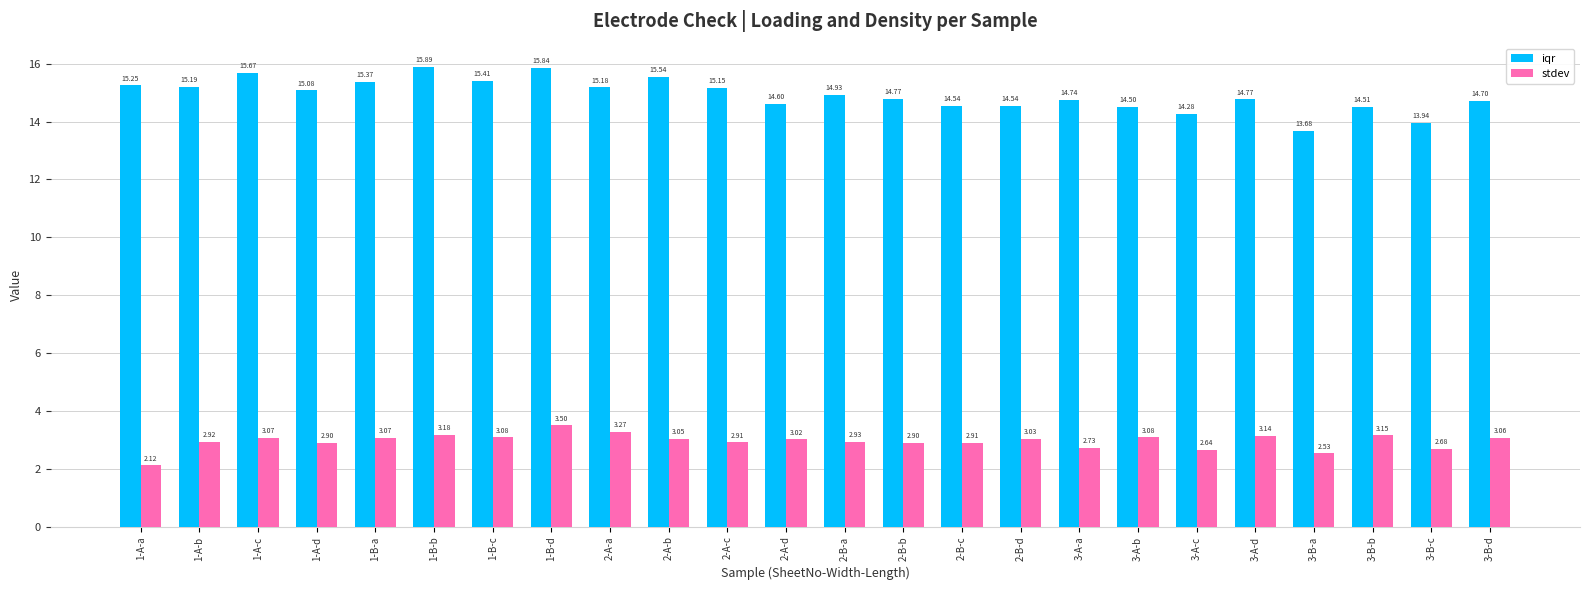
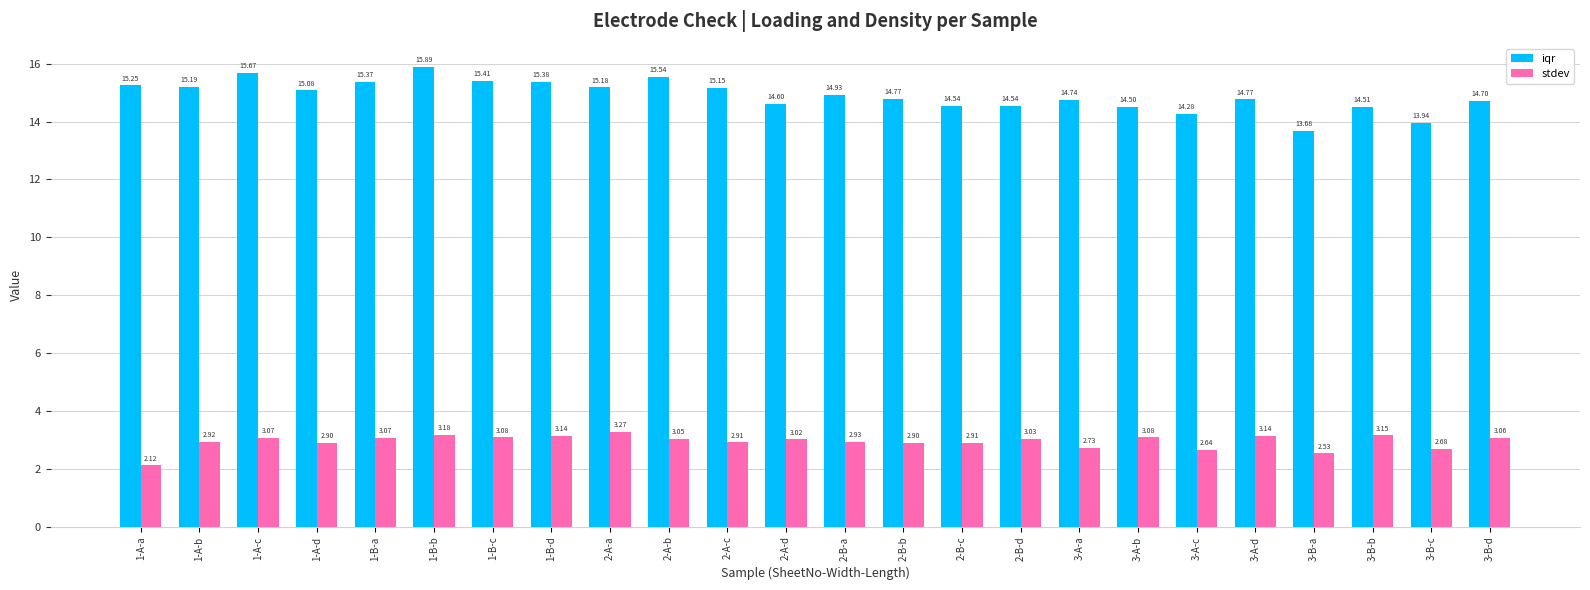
iqr, 1-B-d: 15.84 -> 15.38
stdev, 1-B-d: 3.50 -> 3.14
